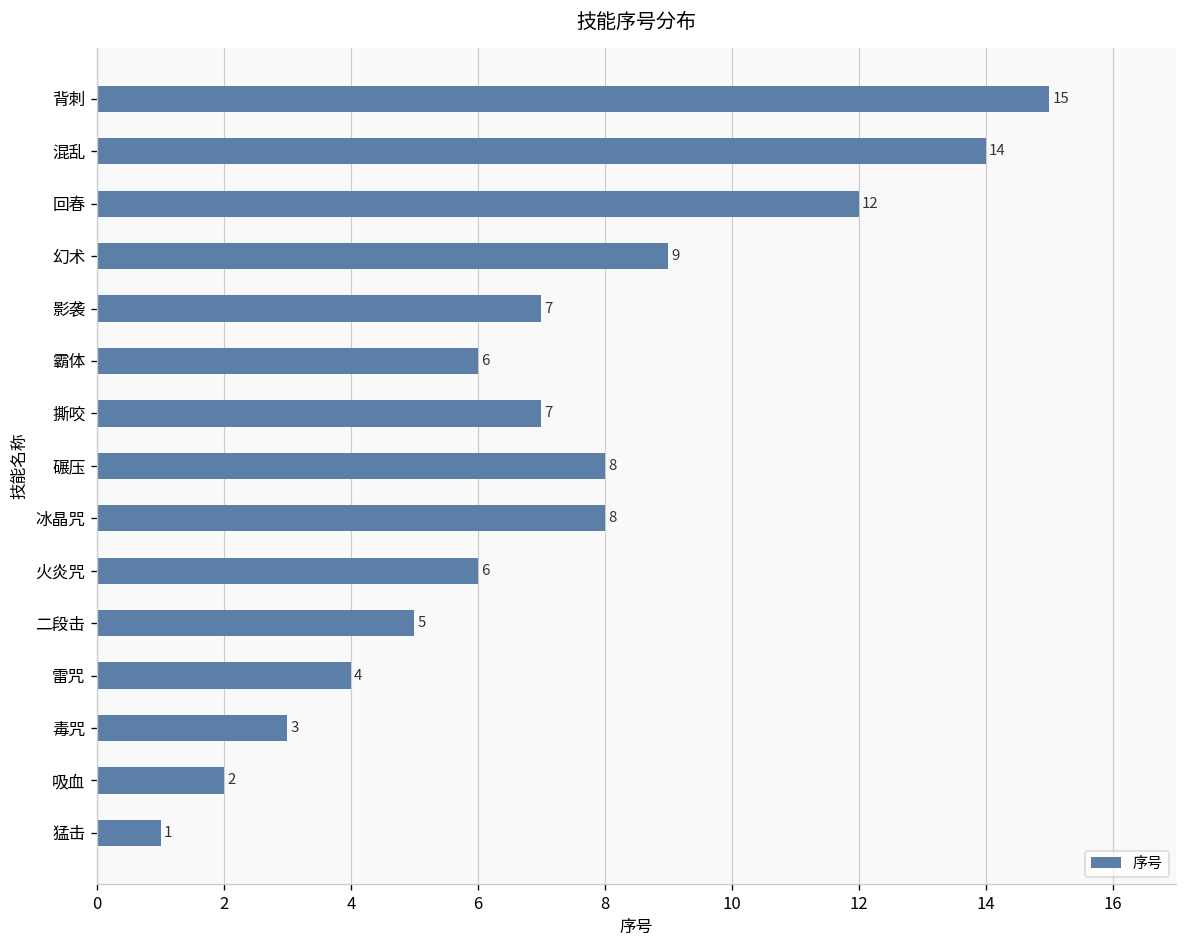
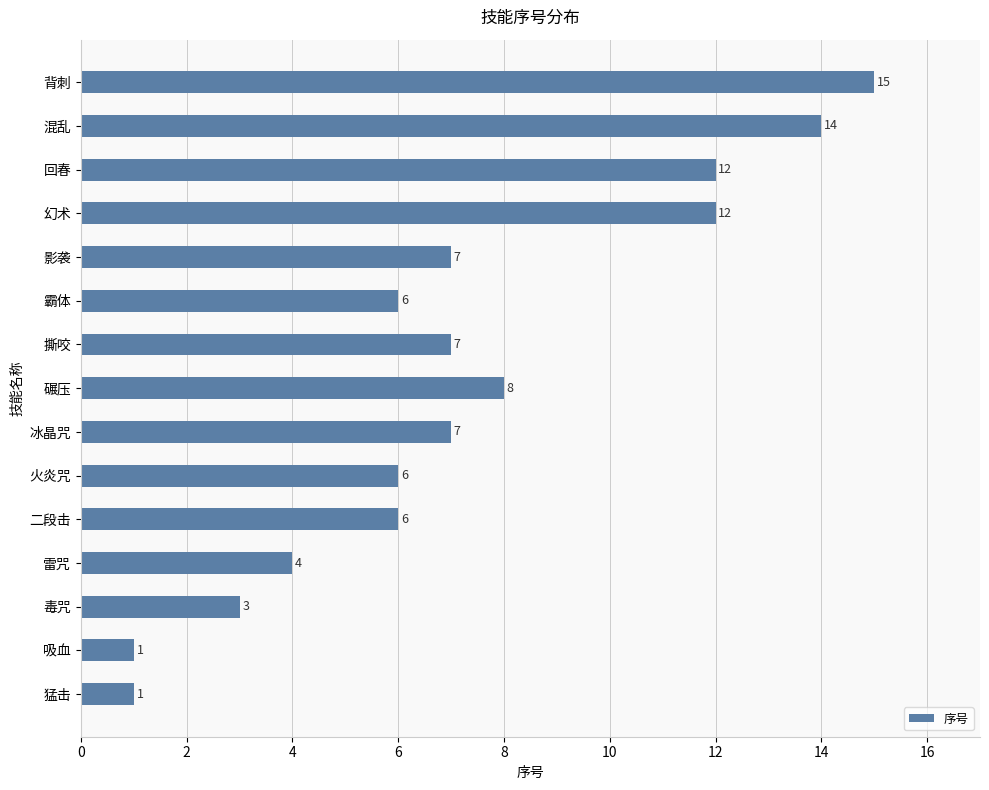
幻术: 9 -> 12
冰晶咒: 8 -> 7
二段击: 5 -> 6
吸血: 2 -> 1
